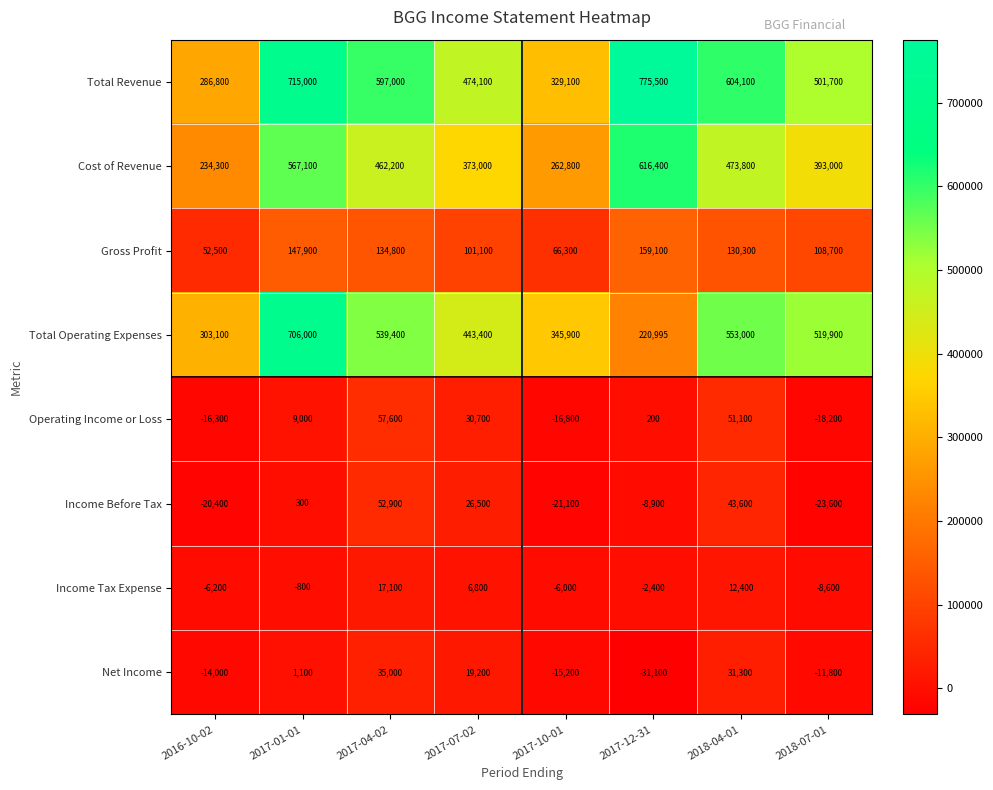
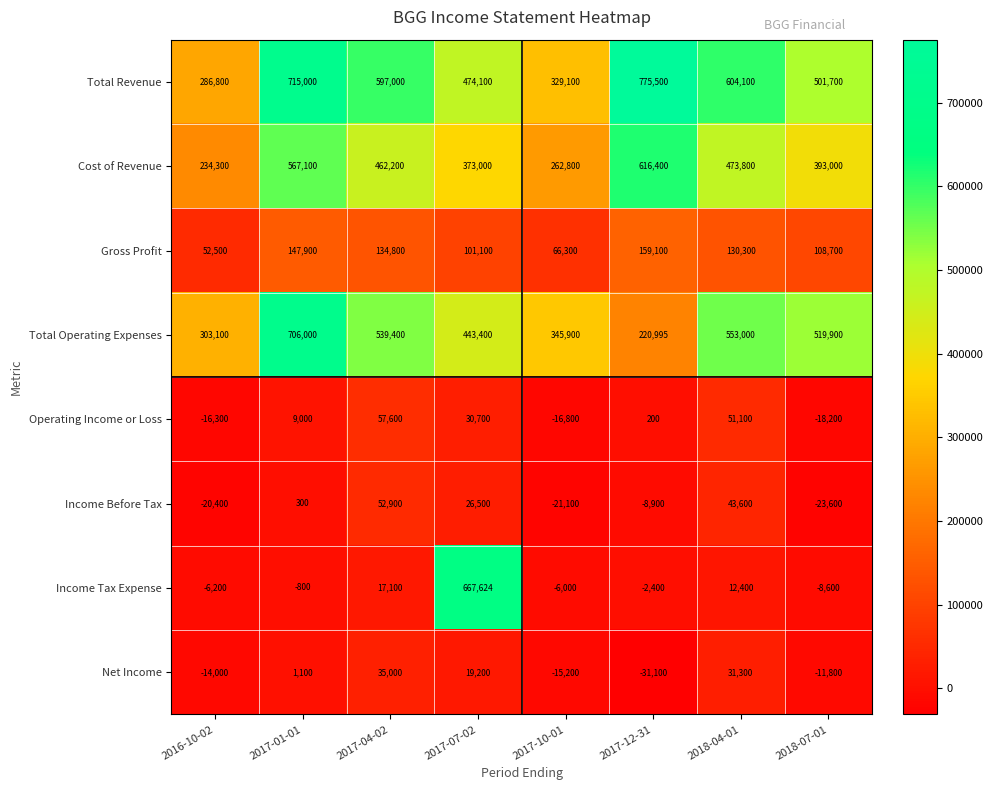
Income Tax Expense, 2017-07-02: 6,800 -> 667,624
